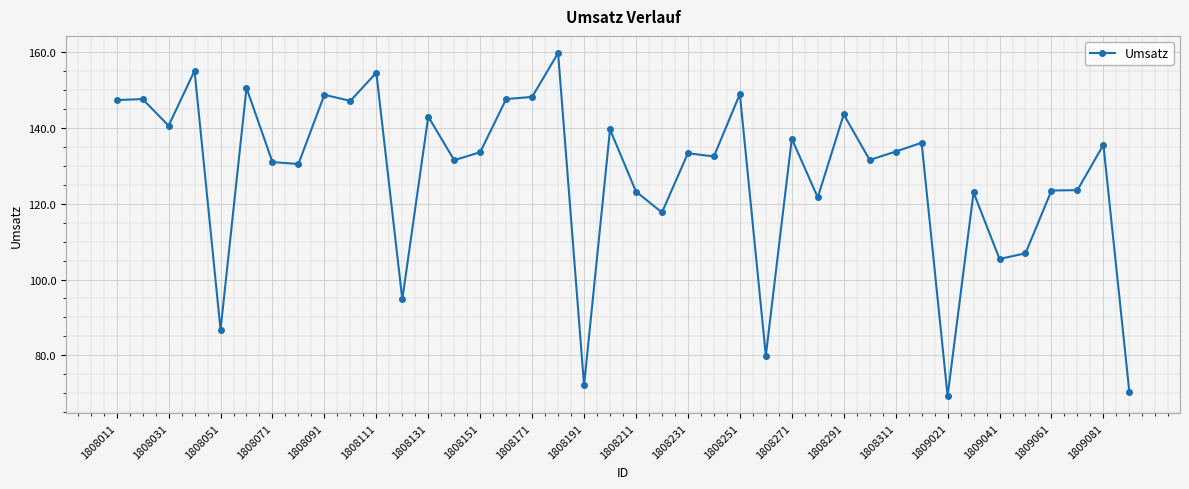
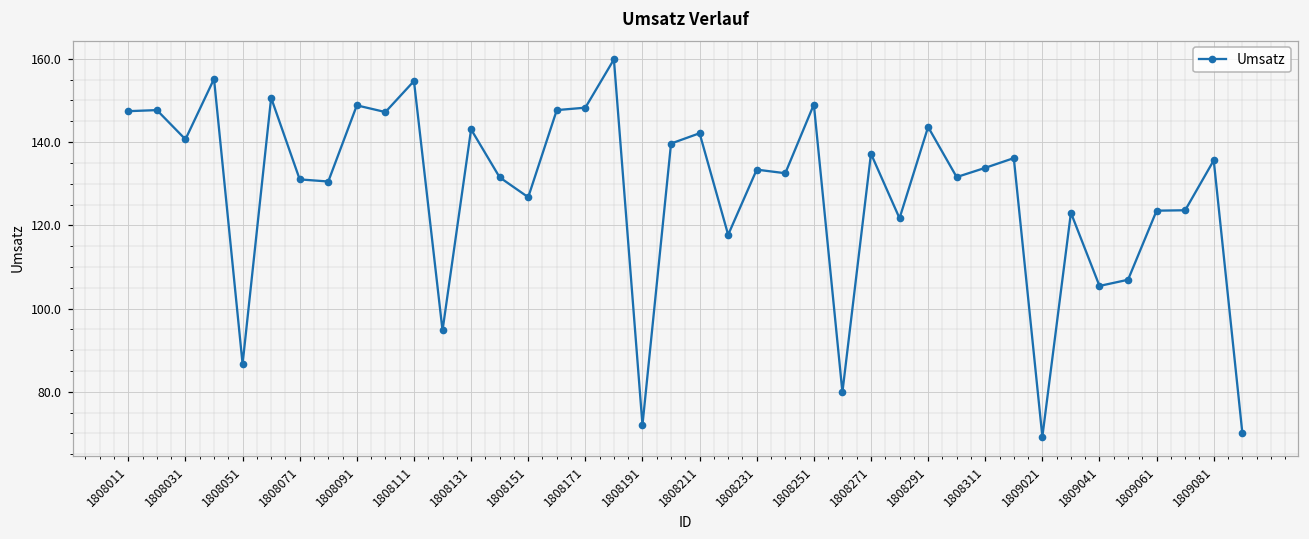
1808151: 134 -> 127
1808211: 123 -> 142
